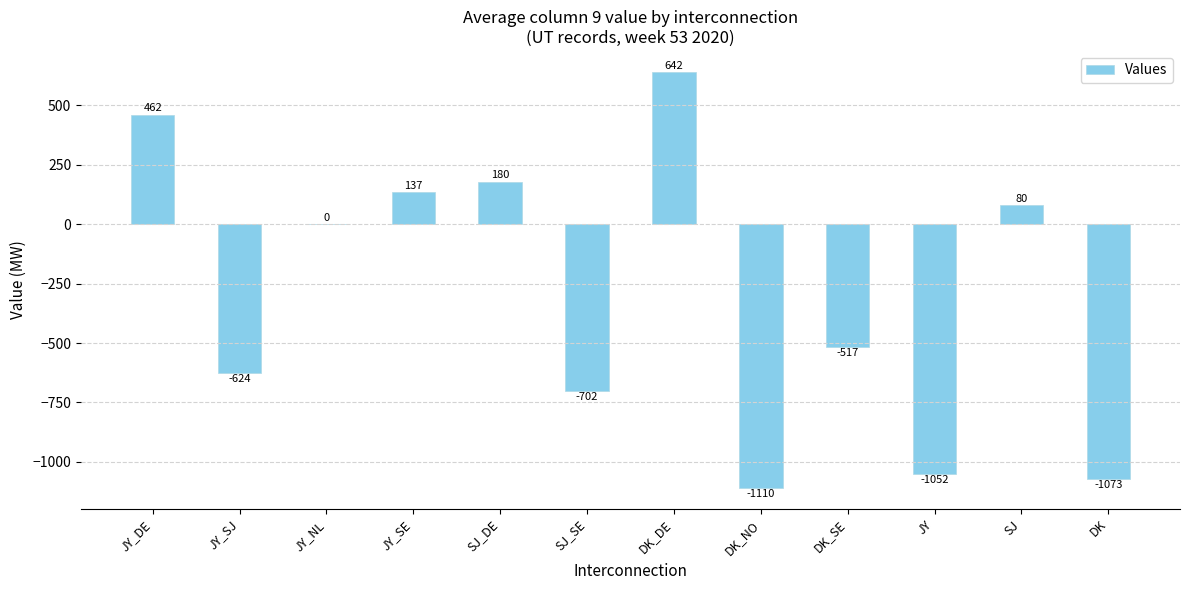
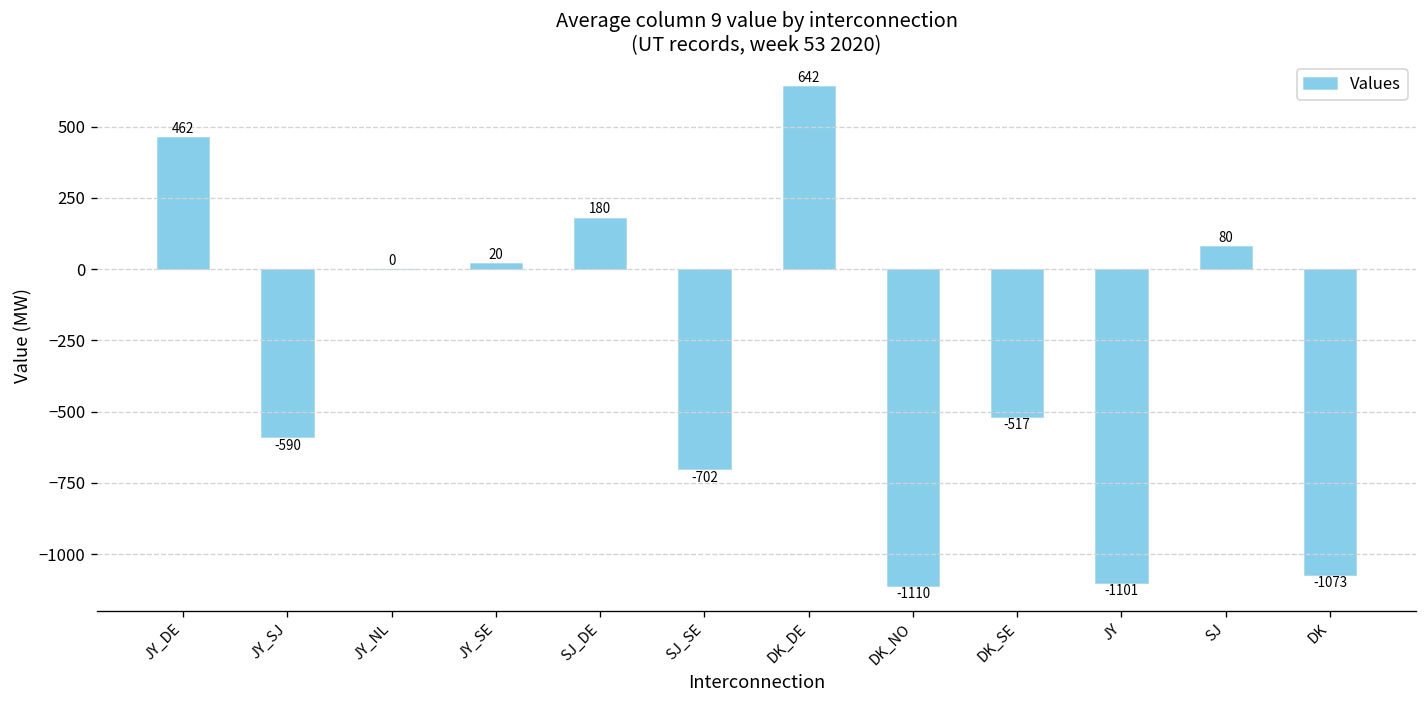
JY_SJ: -624 -> -590
JY_SE: 137 -> 20
JY: -1052 -> -1101
